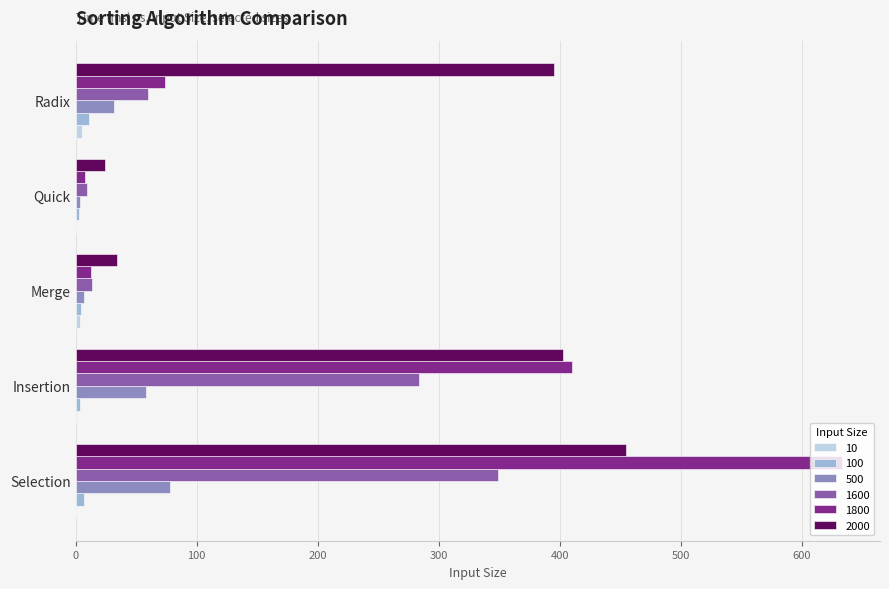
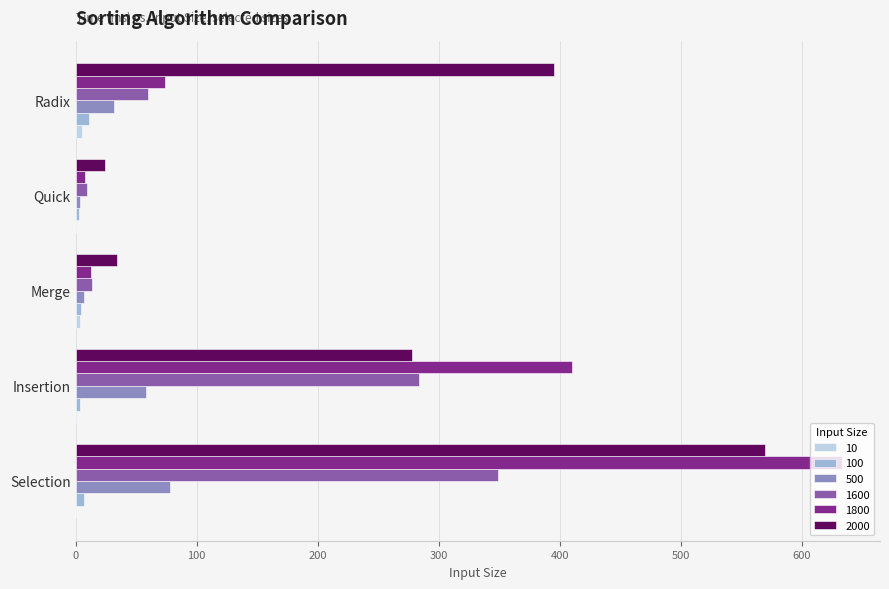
2000, Insertion: 403 -> 278
2000, Selection: 455 -> 570
